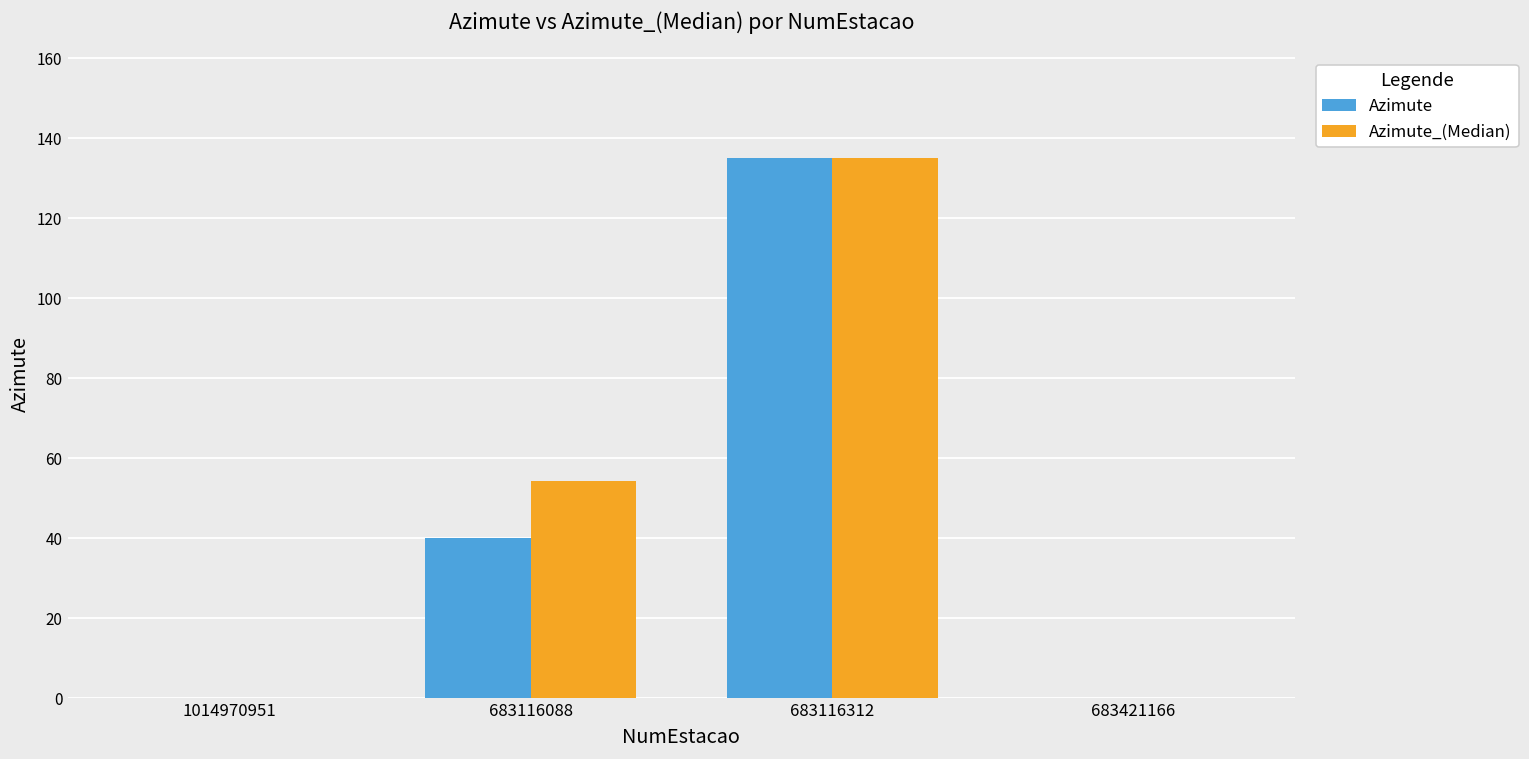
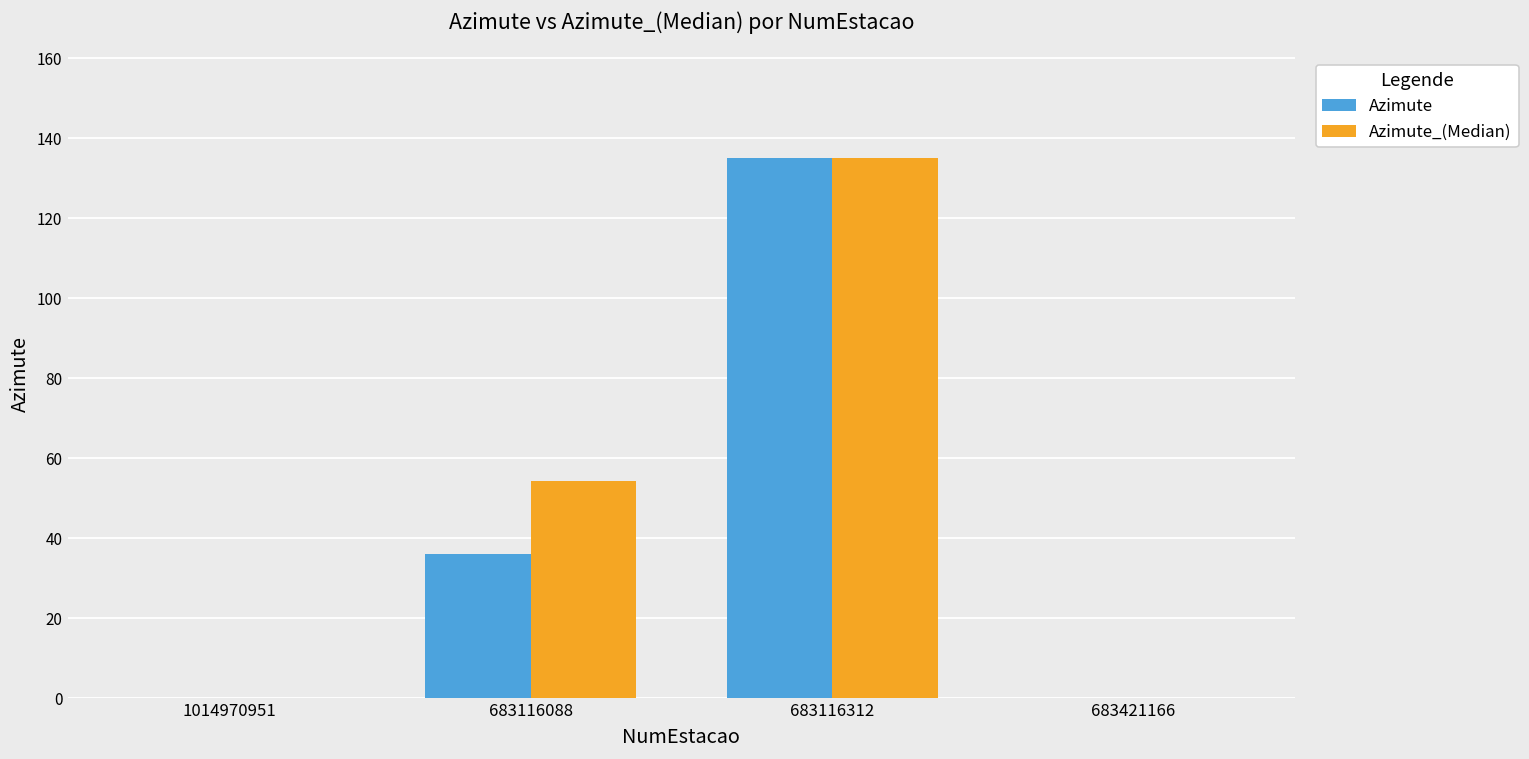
Azimute, 683116088: 40 -> 36
